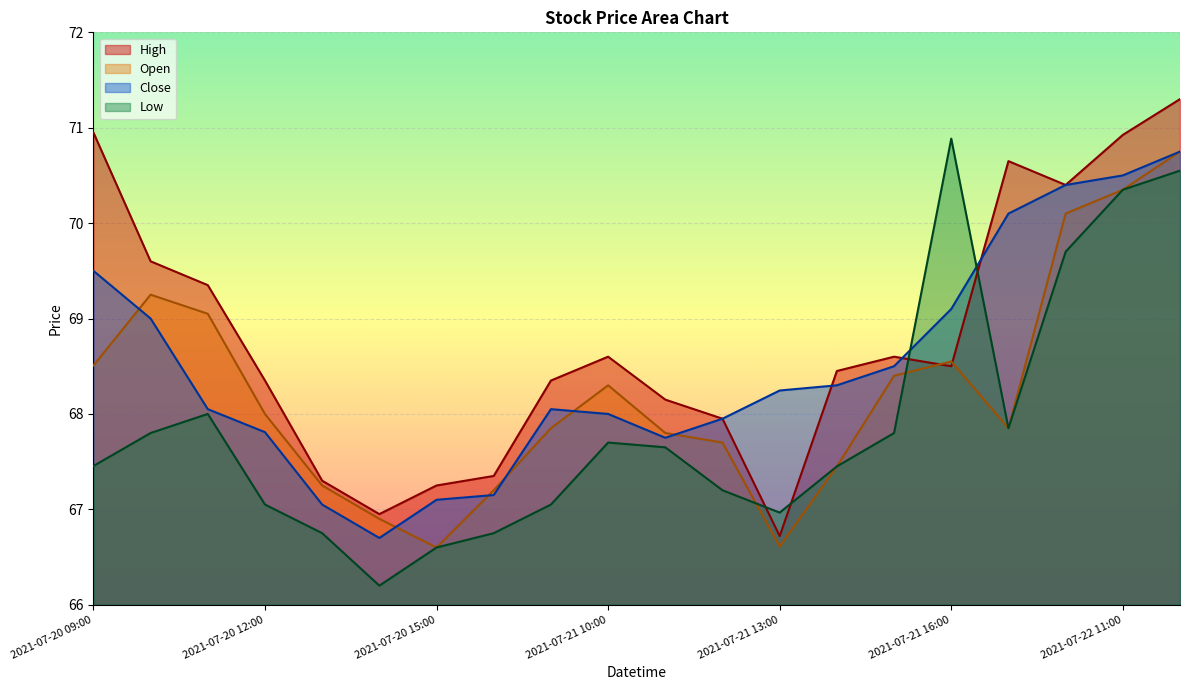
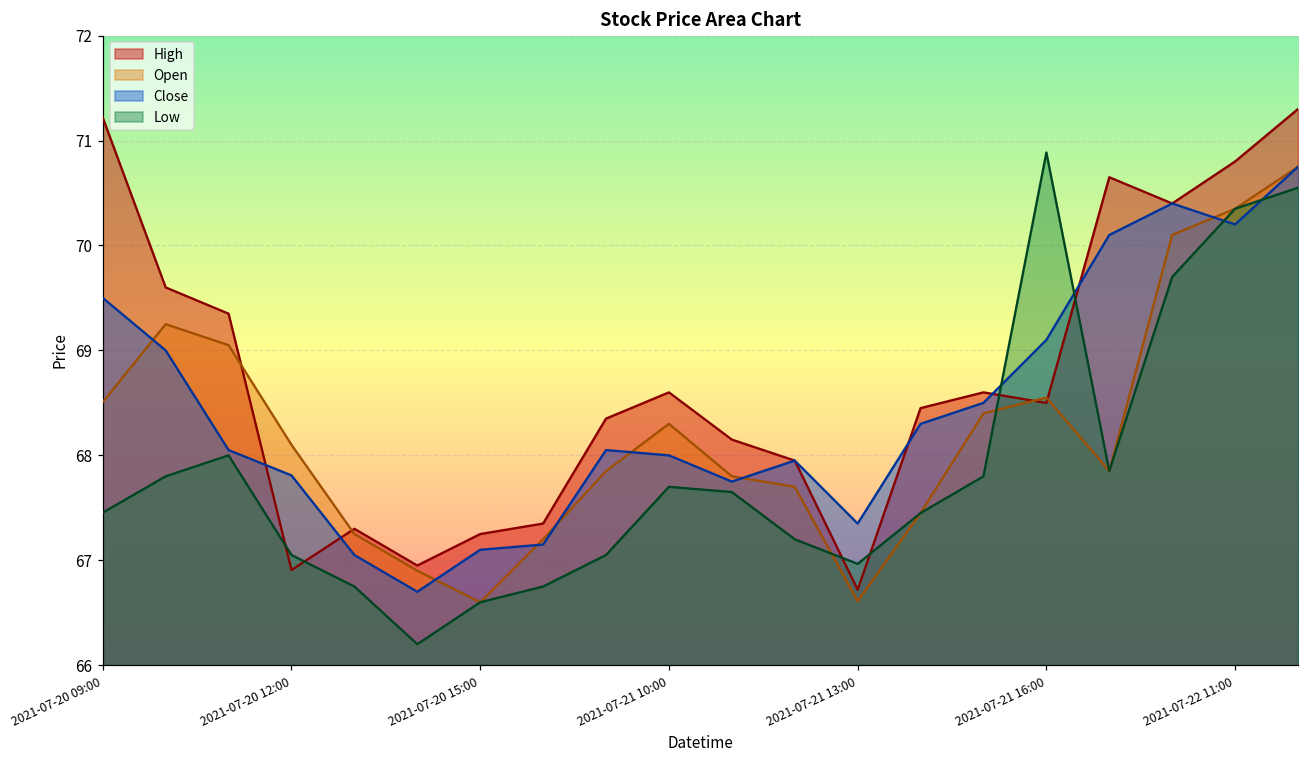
High, 2021-07-20 09:00: 70.9 -> 71.2
High, 2021-07-20 12:00: 68.3 -> 66.9
Open, 2021-07-20 12:00: 68.0 -> 68.1
Close, 2021-07-21 13:00: 68.2 -> 67.3
High, 2021-07-22 11:00: 70.9 -> 70.8
Close, 2021-07-22 11:00: 70.5 -> 70.2
